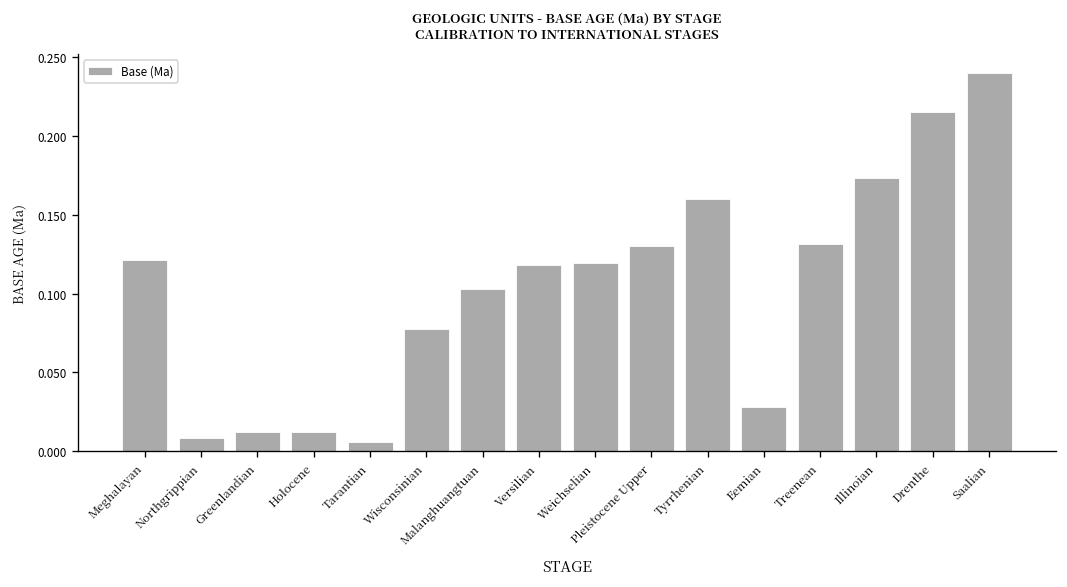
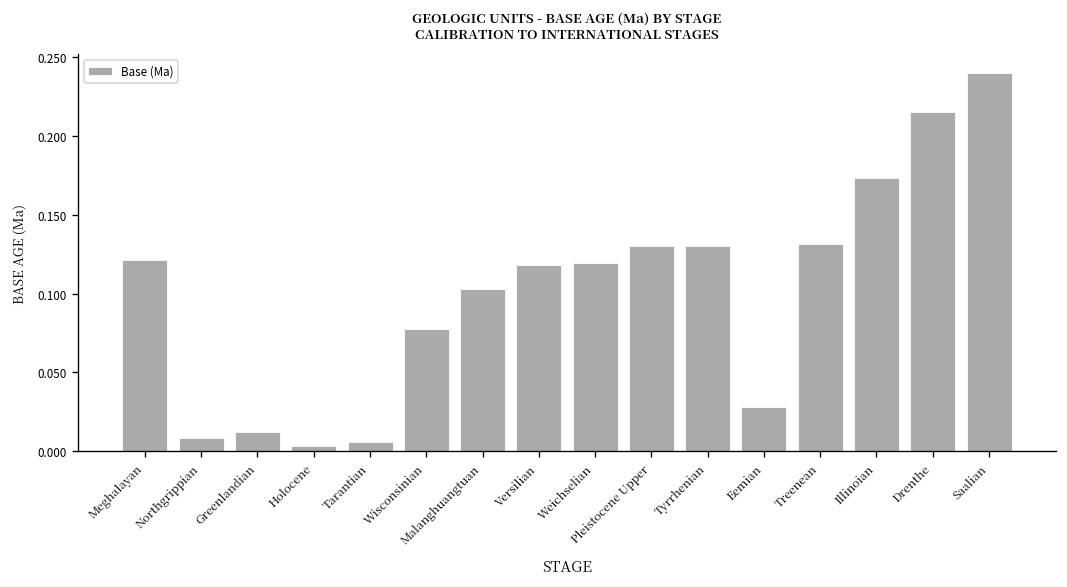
Holocene: 0.012 -> 0.003
Tyrrhenian: 0.16 -> 0.13
